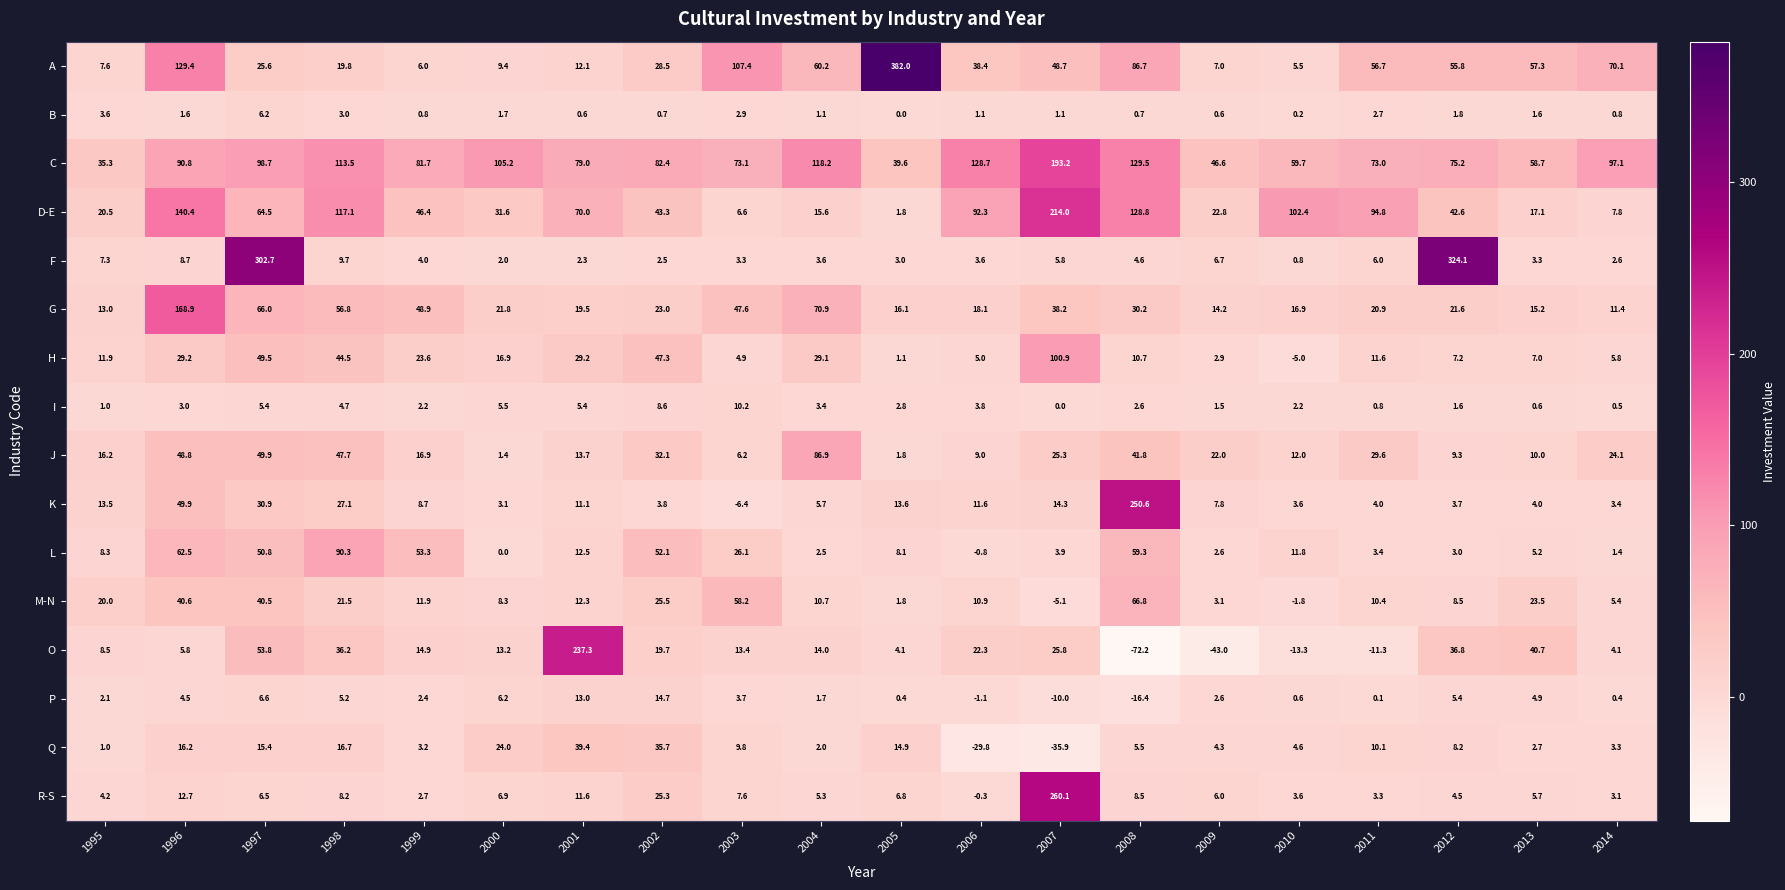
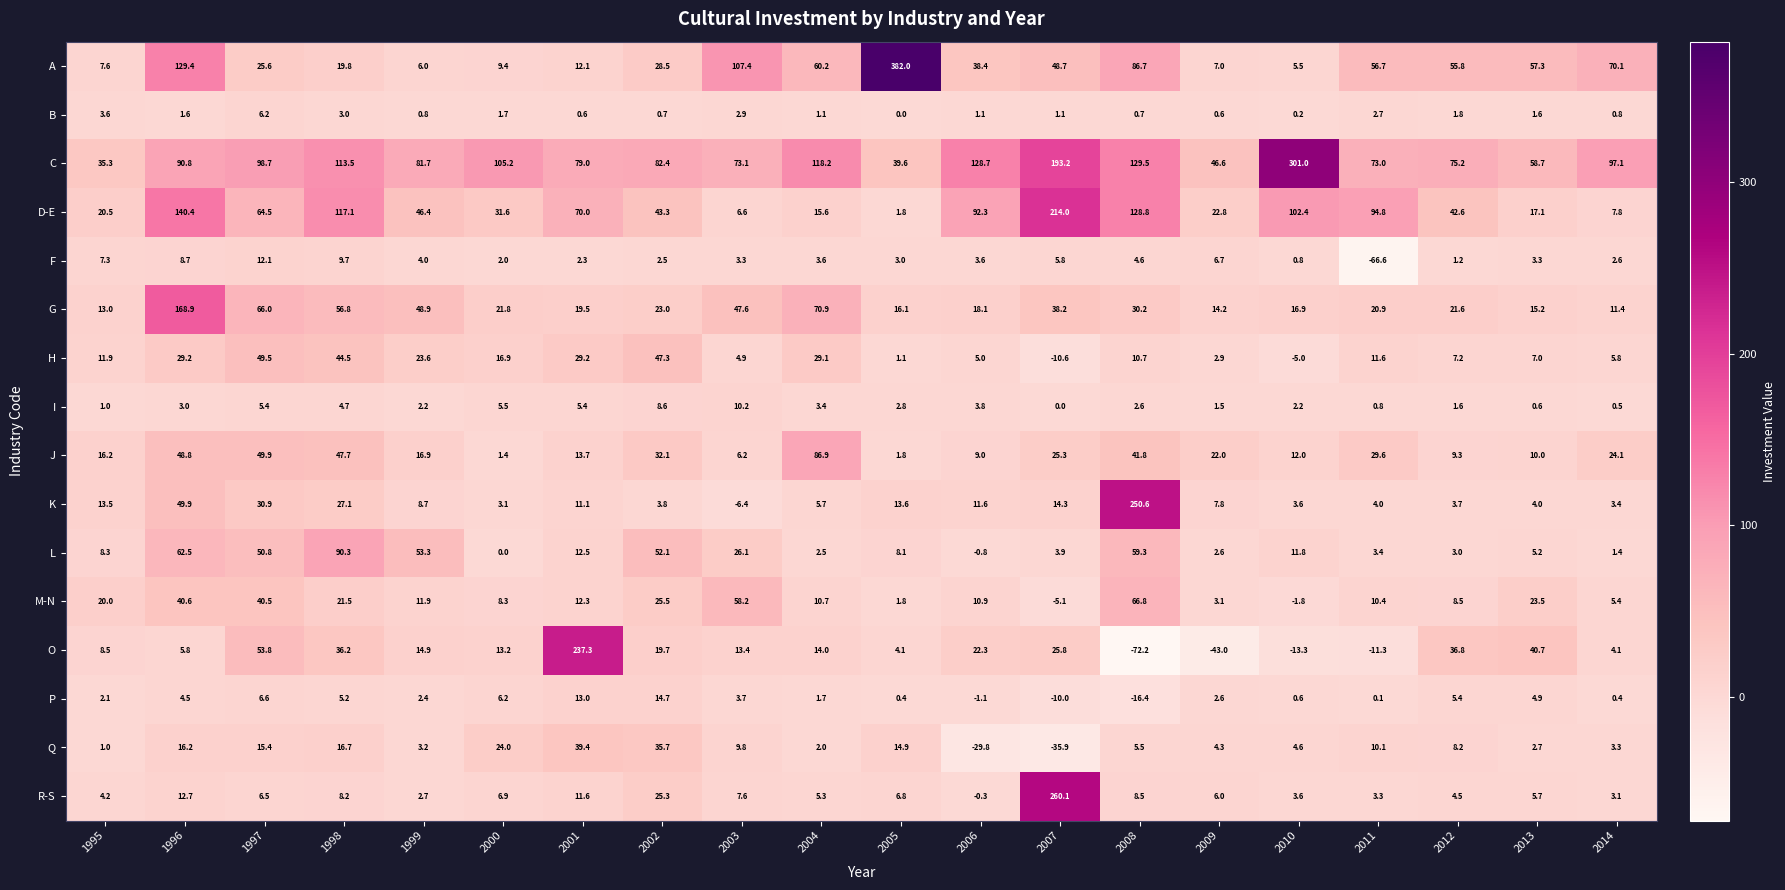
C, 2010: 59.7 -> 301.0
F, 1997: 302.7 -> 12.1
F, 2011: 6.0 -> -66.6
F, 2012: 324.1 -> 1.2
H, 2007: 100.9 -> -10.6
